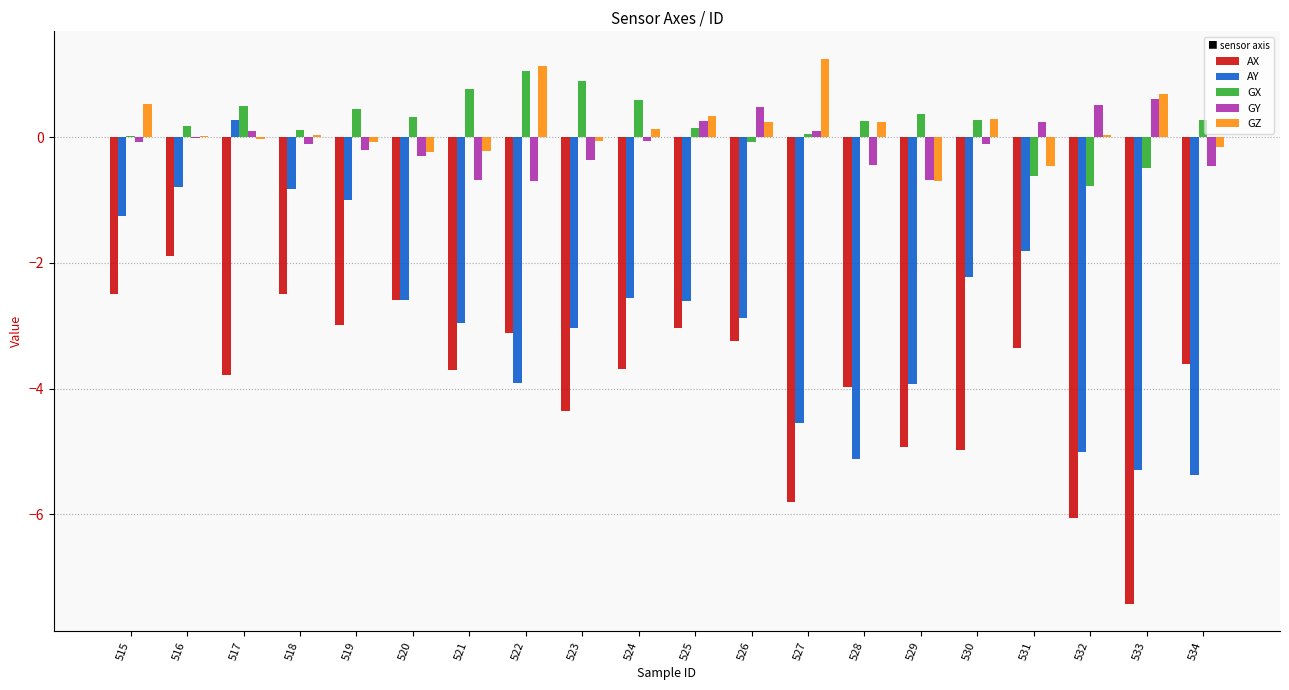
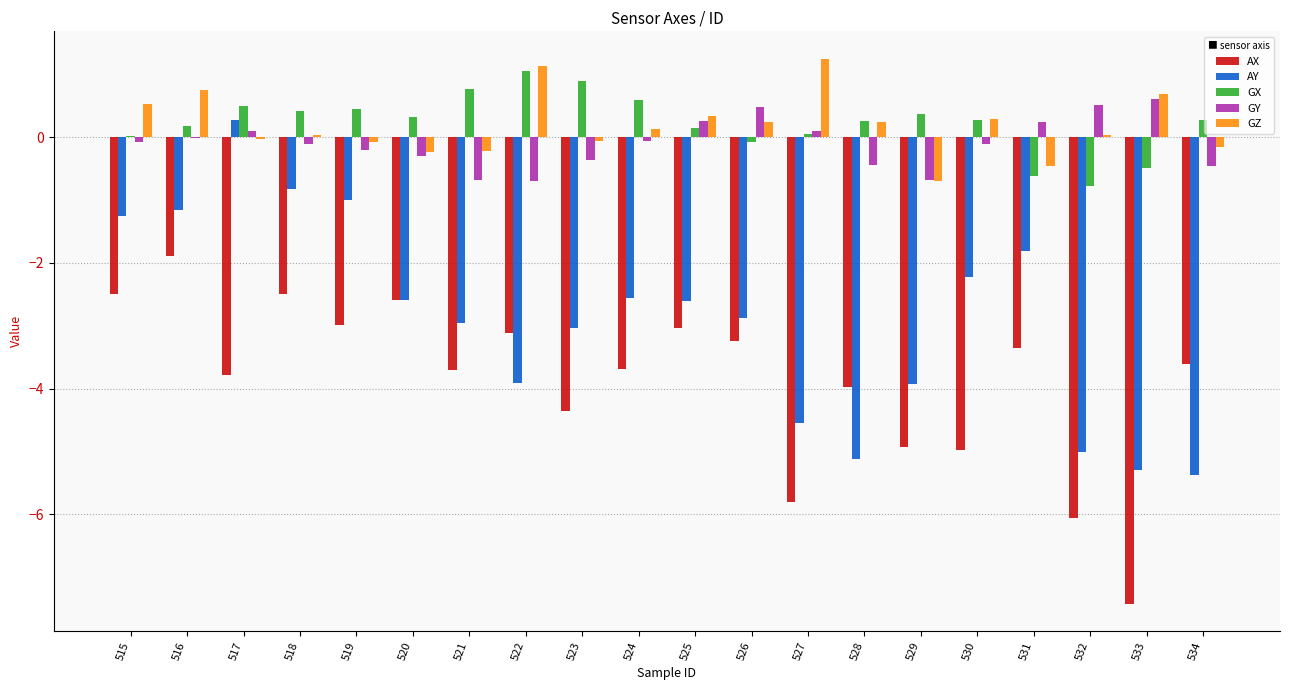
AY, 516: -0.8 -> -1.2
GZ, 516: 0.0 -> 0.8
GX, 518: 0.1 -> 0.4
